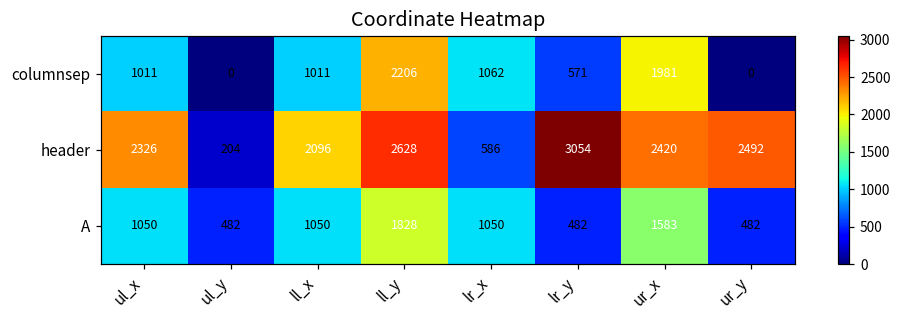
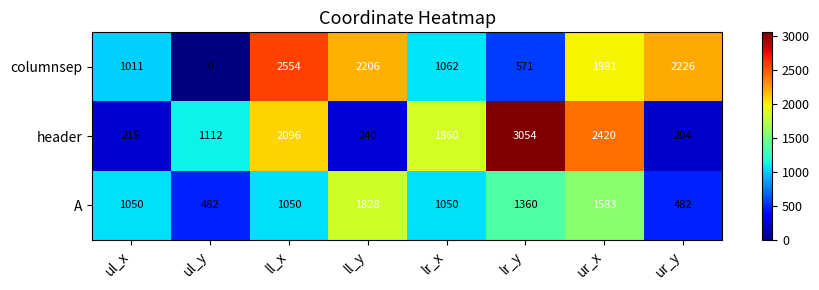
columnsep, ll_x: 1011 -> 2554
columnsep, ur_y: 0 -> 2226
header, ul_x: 2326 -> 215
header, ul_y: 204 -> 1112
header, ll_y: 2628 -> 240
header, lr_x: 586 -> 1860
header, ur_y: 2492 -> 204
A, lr_y: 482 -> 1360
